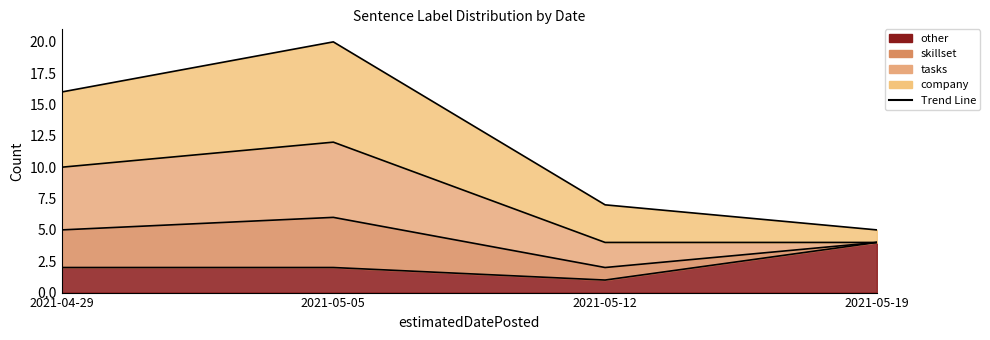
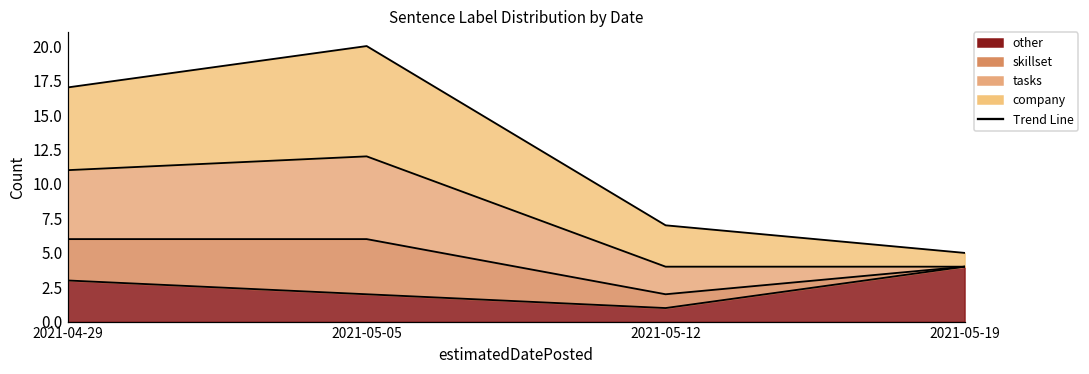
other, 2021-04-29: 2 -> 3
